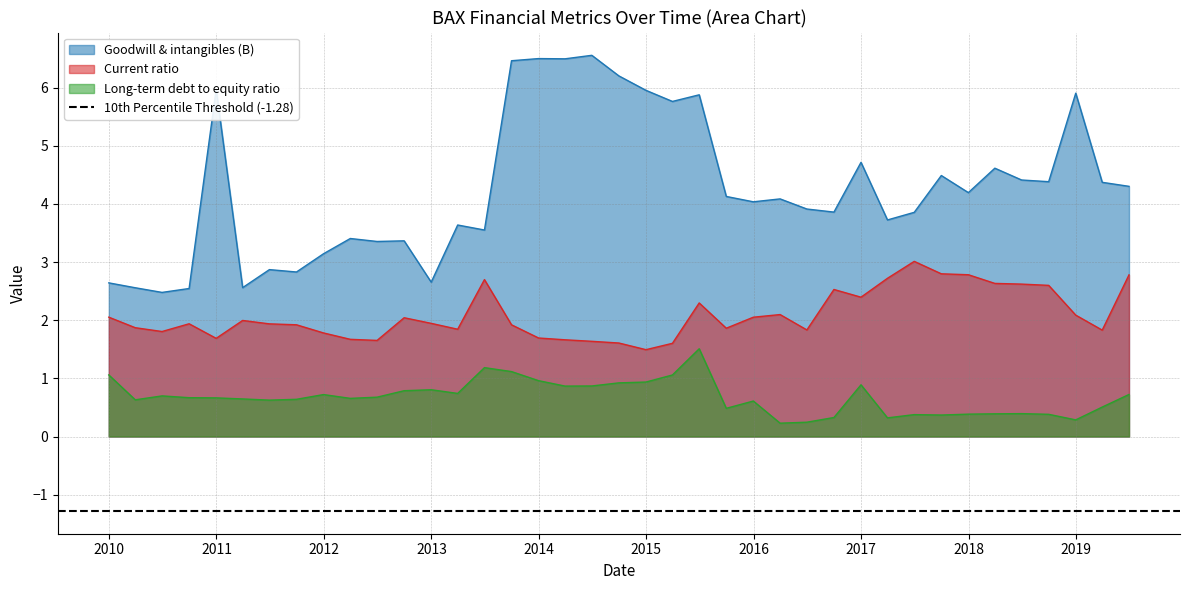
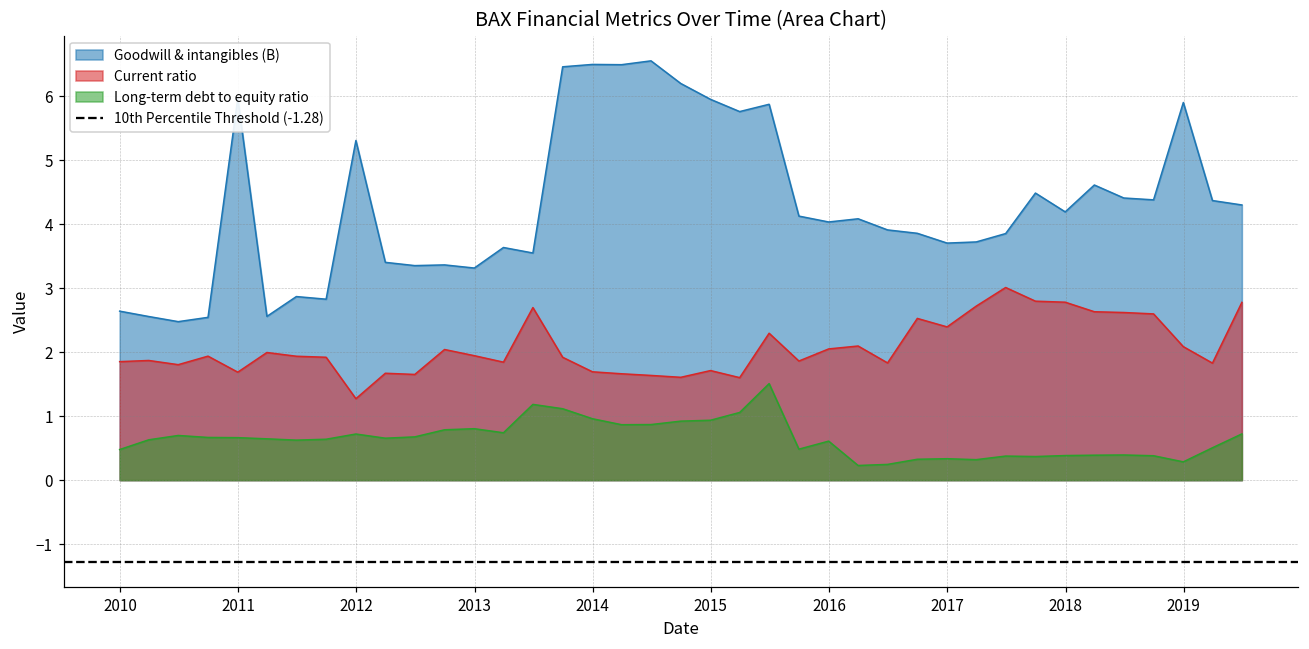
Current ratio, 2010: 2.1 -> 1.9
Long-term debt to equity ratio, 2010: 1.1 -> 0.5
Goodwill & intangibles (B), 2012: 3.1 -> 5.3
Current ratio, 2012: 1.8 -> 1.3
Goodwill & intangibles (B), 2013: 2.7 -> 3.3
Current ratio, 2015: 1.5 -> 1.7
Goodwill & intangibles (B), 2017: 4.7 -> 3.7
Long-term debt to equity ratio, 2017: 0.9 -> 0.3
